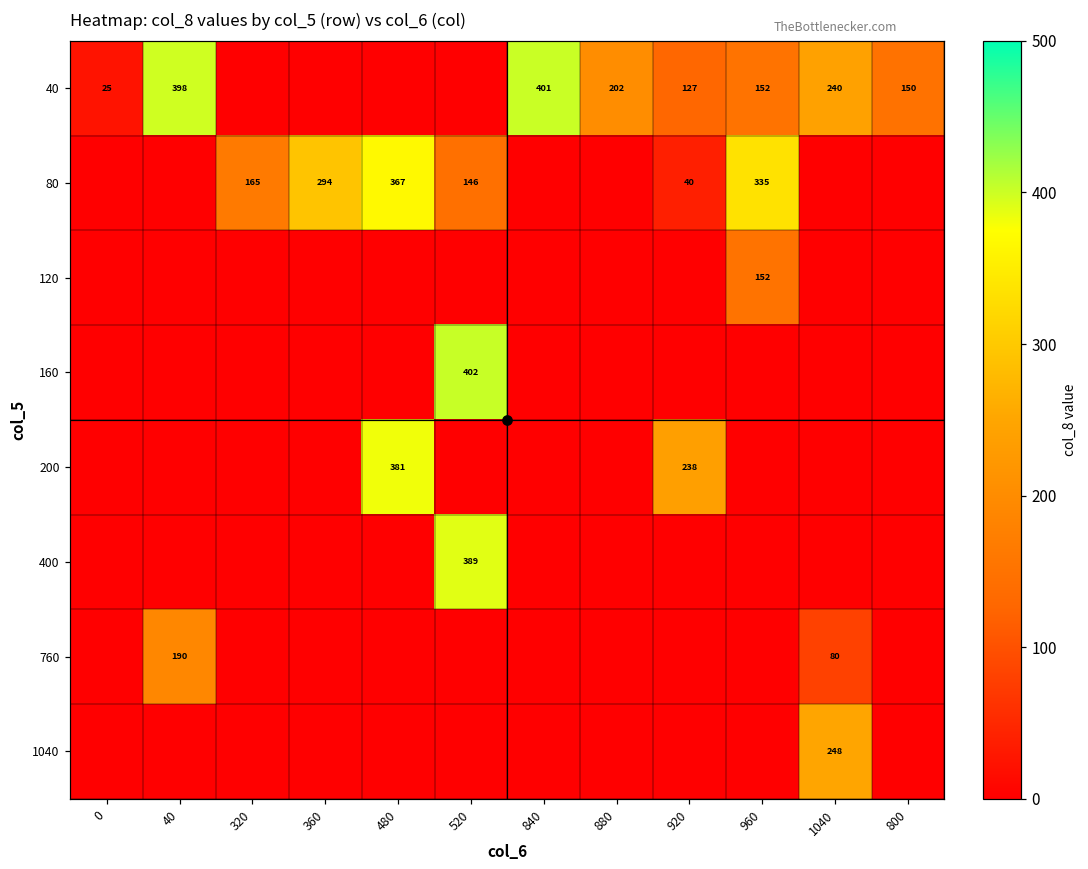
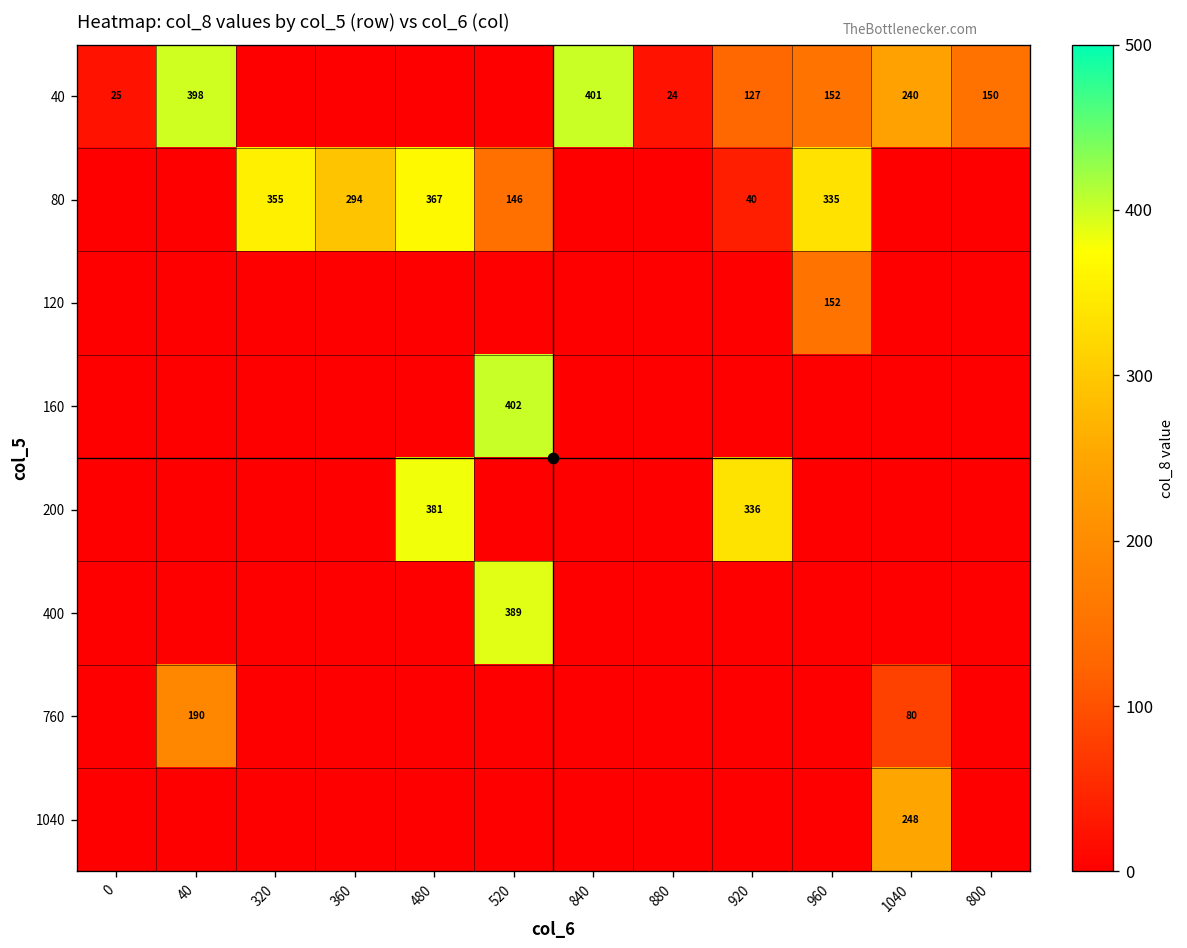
40, 880: 202 -> 24
80, 320: 165 -> 355
200, 920: 238 -> 336
